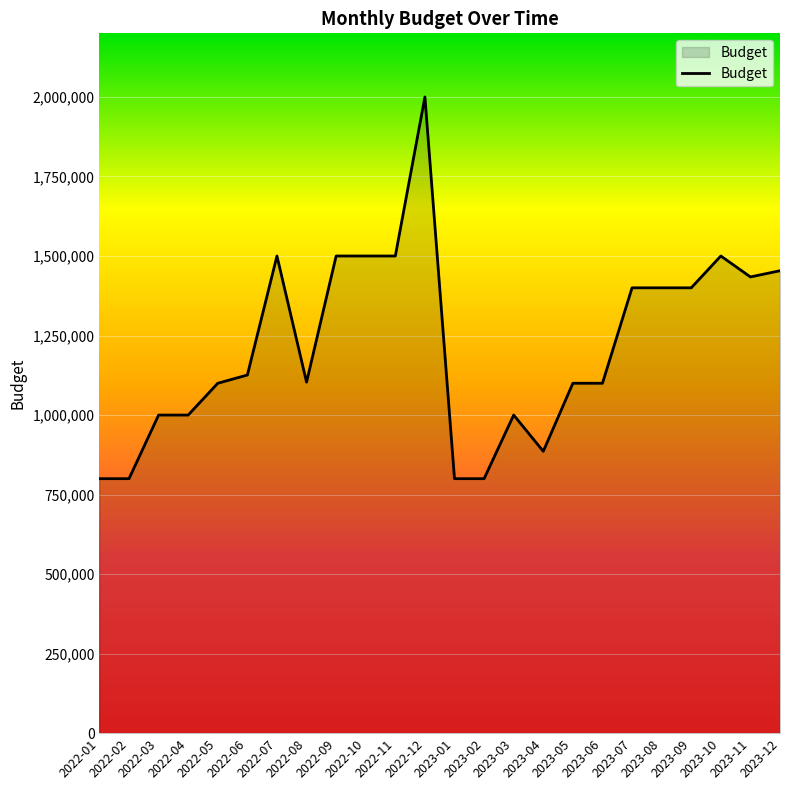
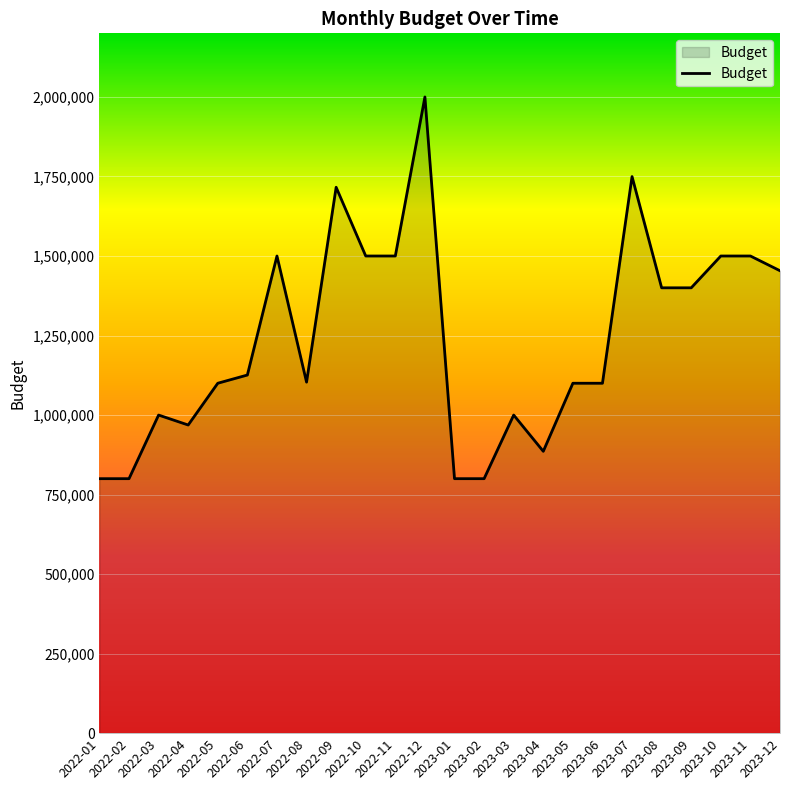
2022-04: 1,000,000 -> 970,000
2022-09: 1,500,000 -> 1,720,000
2023-07: 1,400,000 -> 1,750,000
2023-11: 1,430,000 -> 1,500,000
